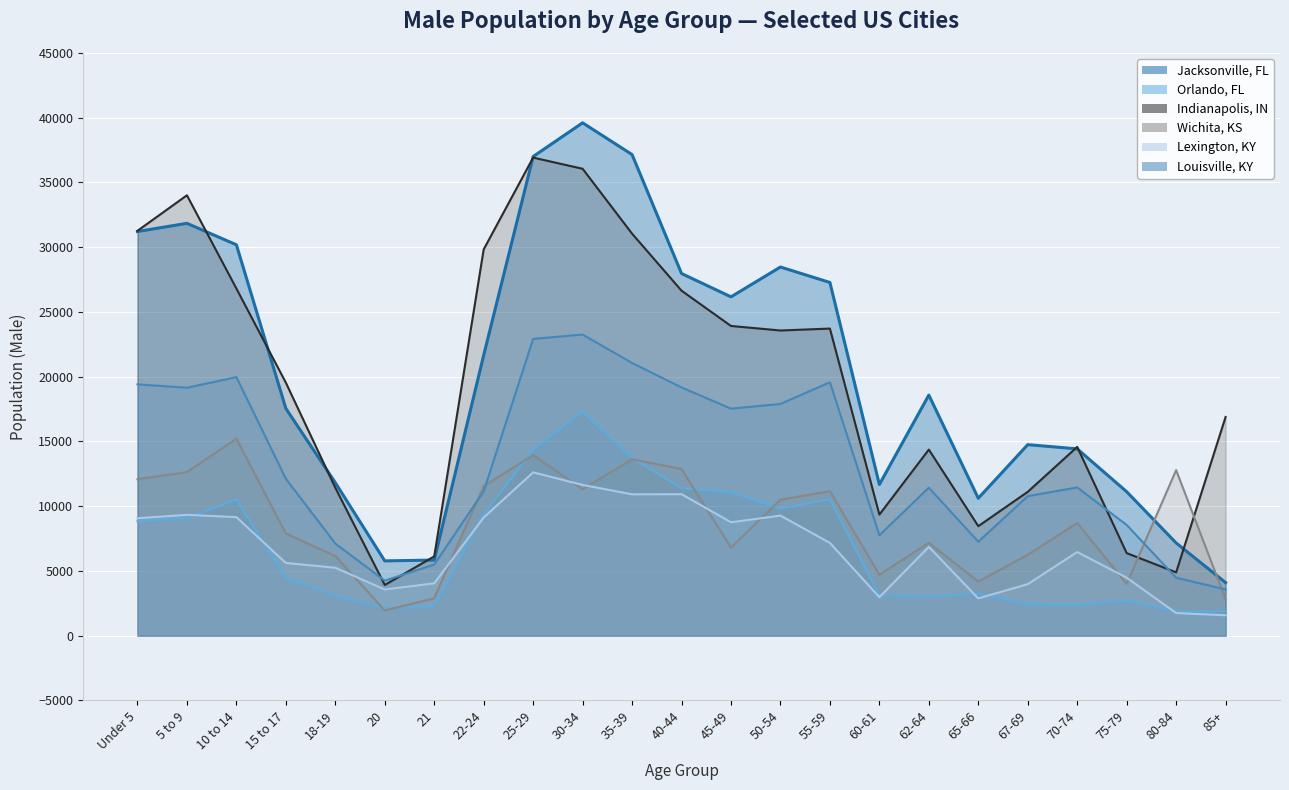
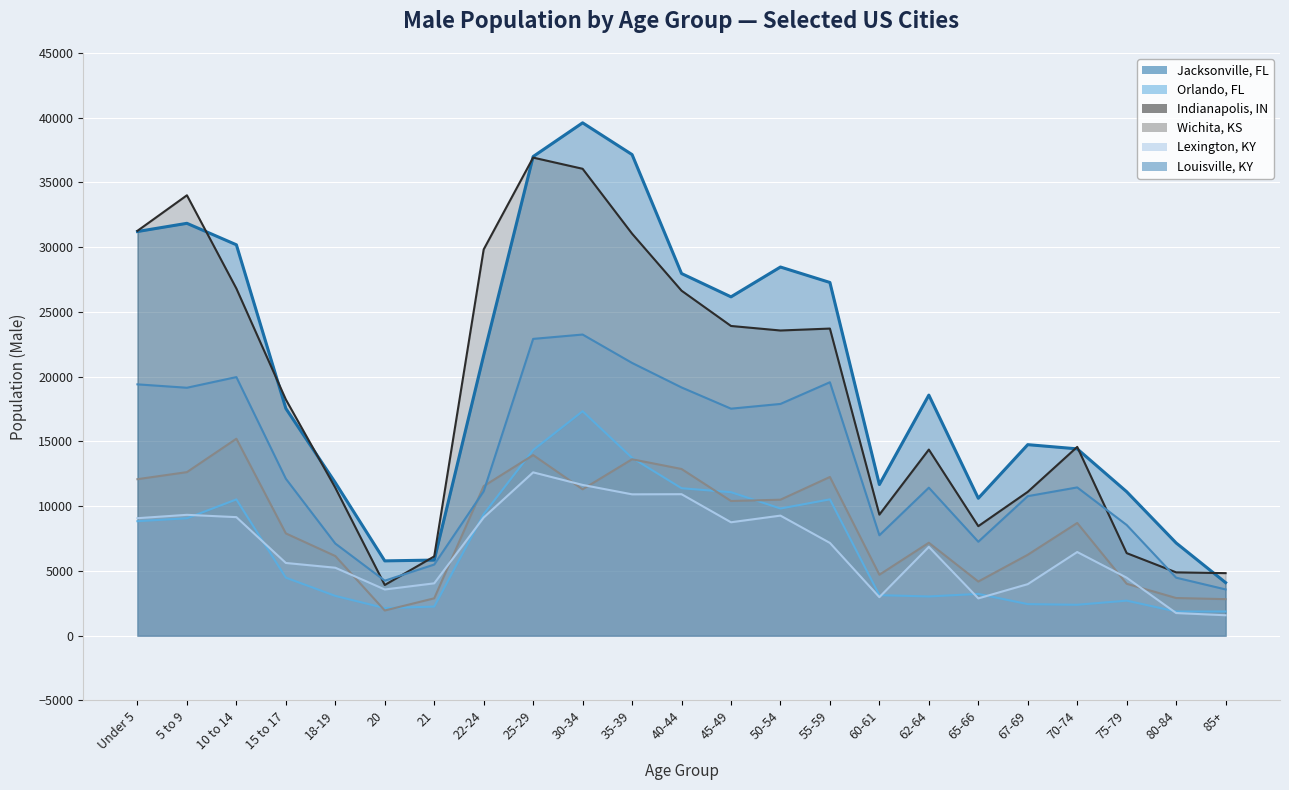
Indianapolis, IN, 15 to 17: 19500 -> 18200
Wichita, KS, 45-49: 6800 -> 10400
Wichita, KS, 55-59: 11200 -> 12300
Wichita, KS, 80-84: 12800 -> 2900
Indianapolis, IN, 85+: 16900 -> 4800
